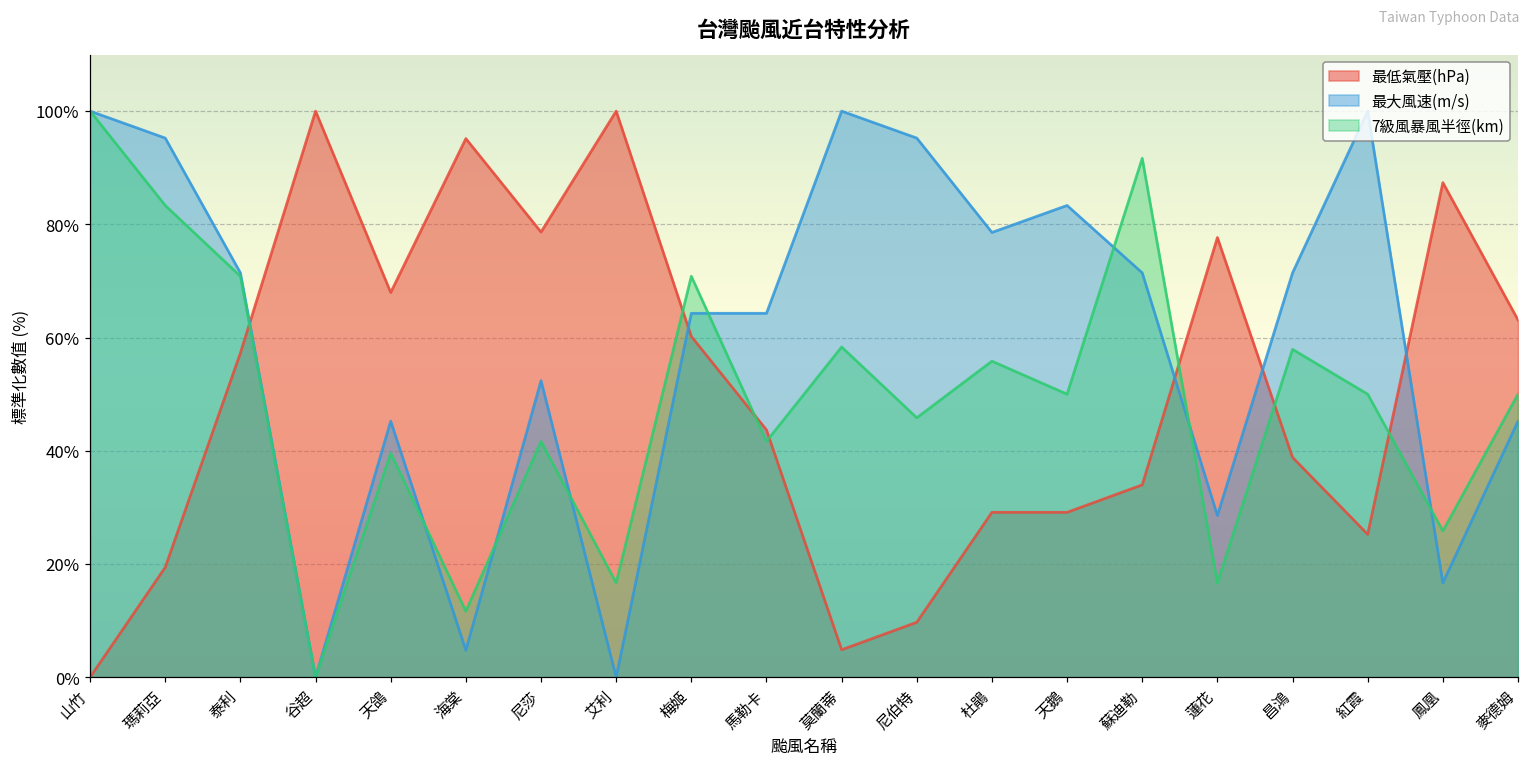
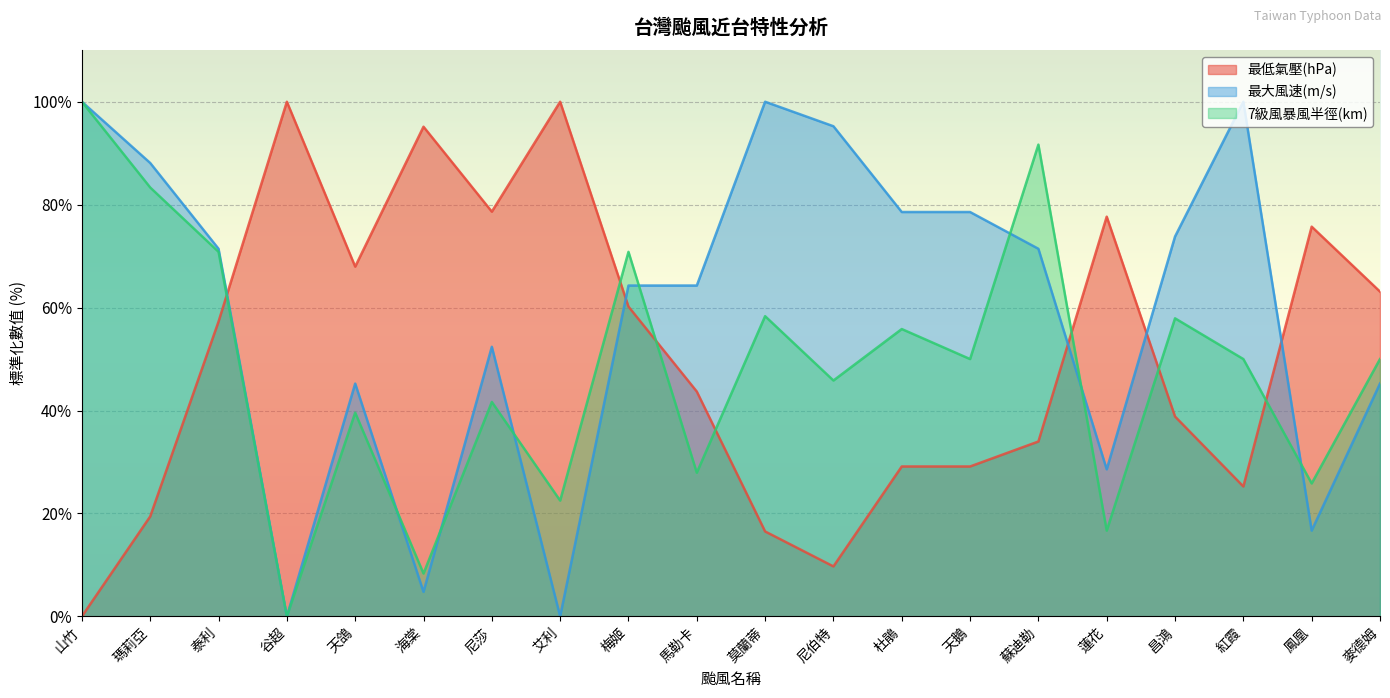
最大風速(m/s), 瑪莉亞: 95% -> 88%
7級風暴風半徑(km), 海棠: 12% -> 8%
7級風暴風半徑(km), 艾利: 17% -> 23%
7級風暴風半徑(km), 馬勒卡: 42% -> 28%
最低氣壓(hPa), 莫蘭蒂: 5% -> 17%
最大風速(m/s), 天鵝: 83% -> 79%
最大風速(m/s), 昌鴻: 71% -> 74%
最低氣壓(hPa), 鳳凰: 87% -> 76%
